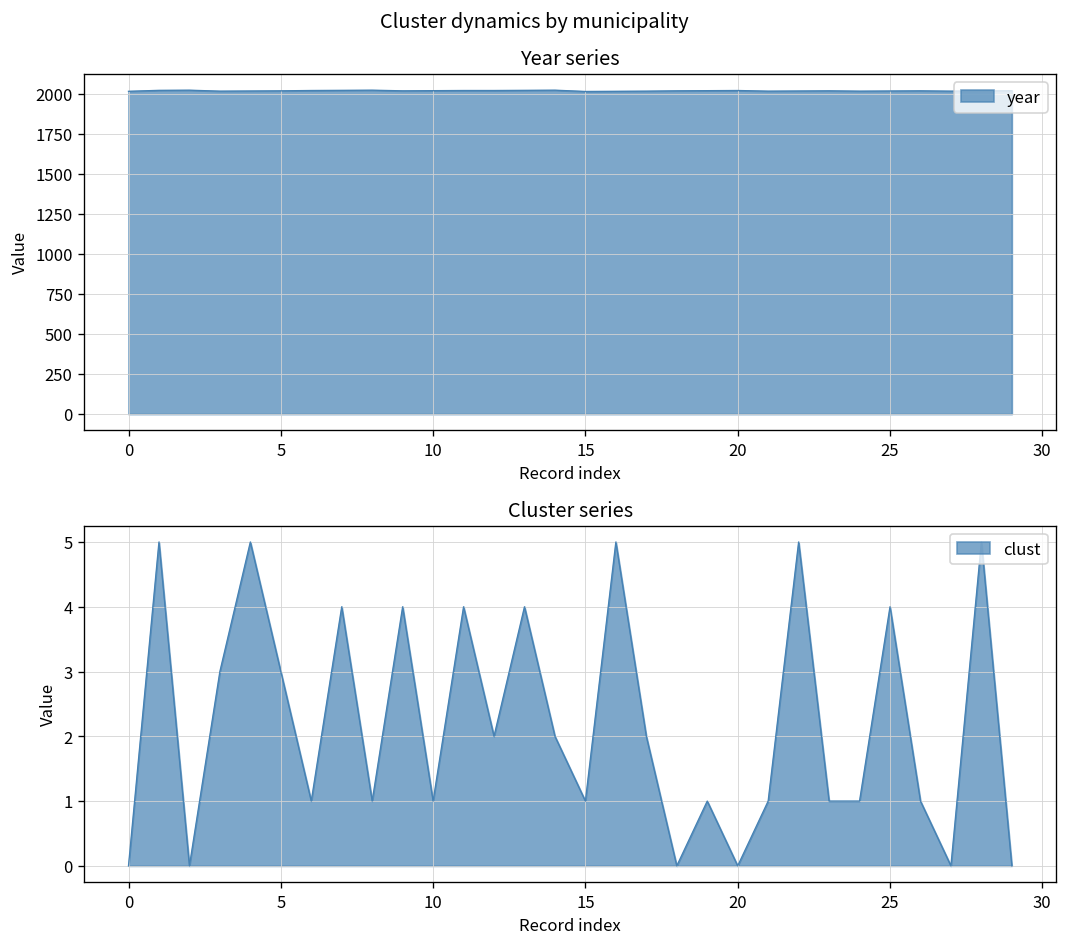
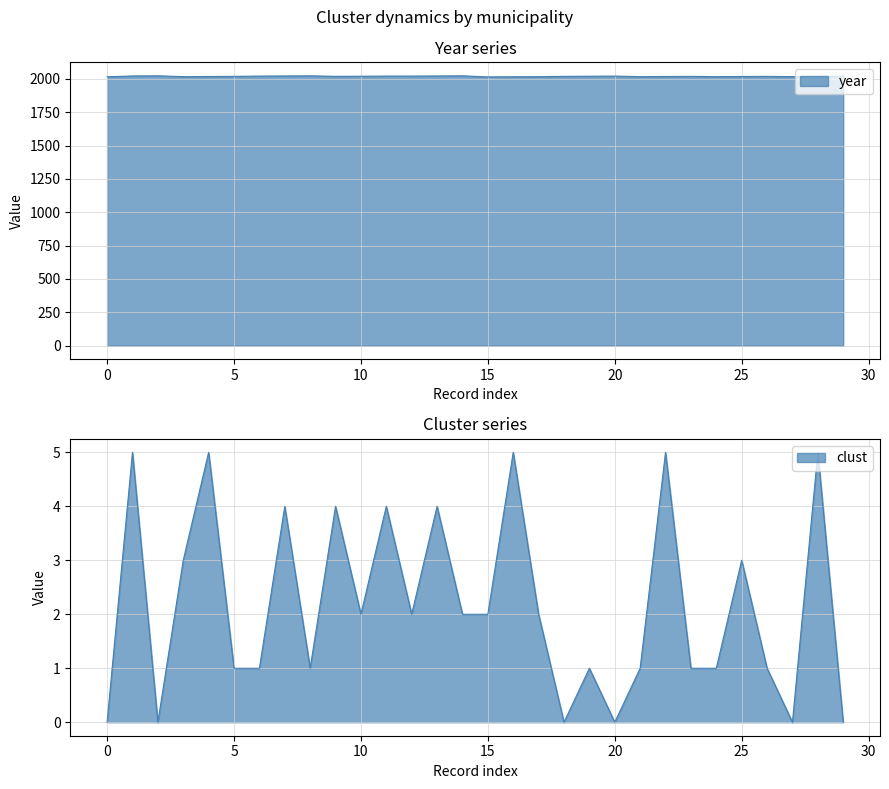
Cluster series, 5: 3 -> 1
Cluster series, 10: 1 -> 2
Cluster series, 15: 1 -> 2
Cluster series, 25: 4 -> 3
